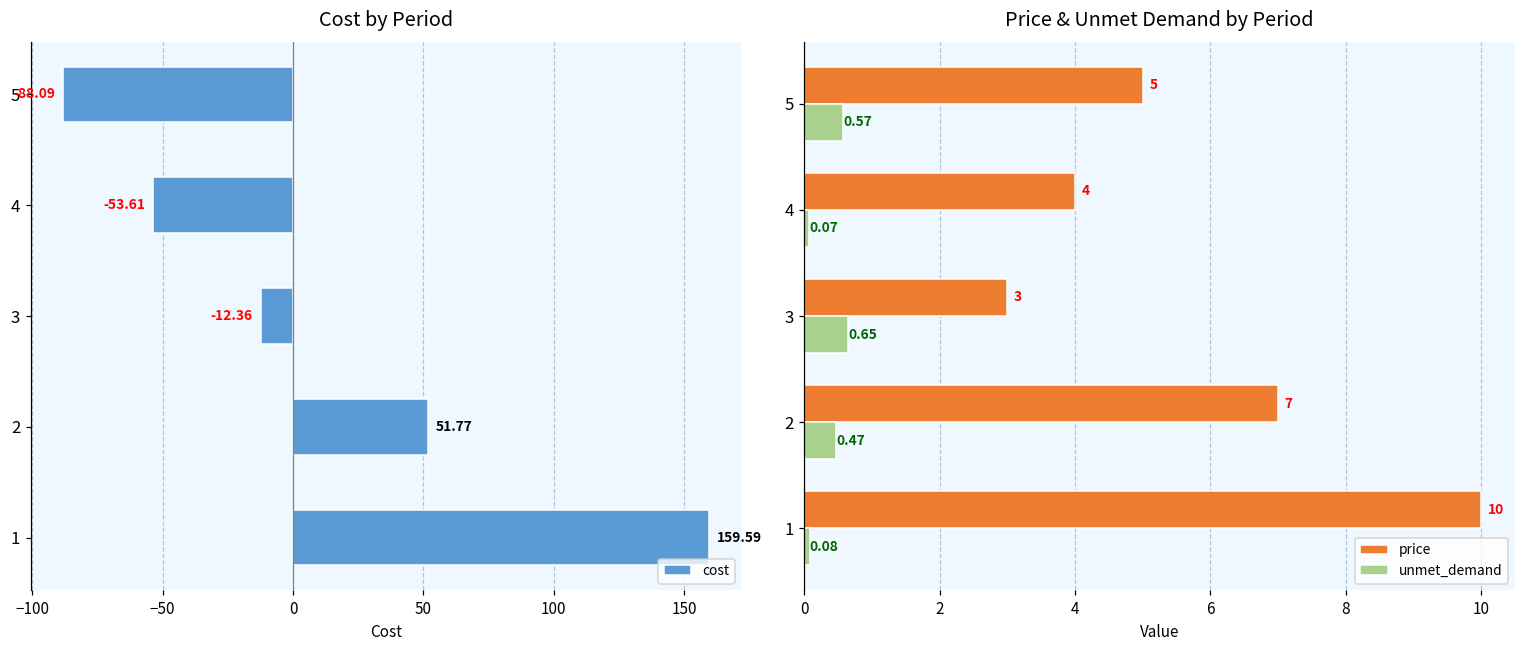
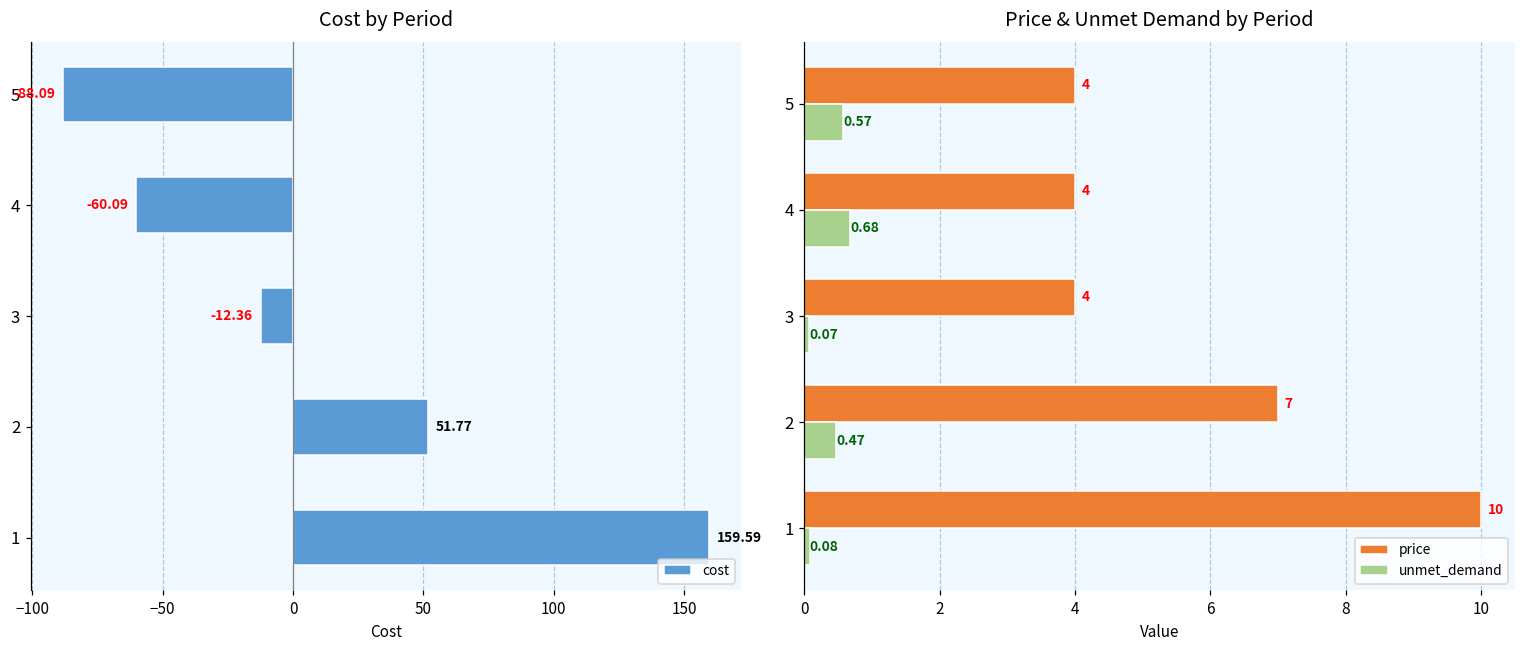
Cost by Period, 4: -53.61 -> -60.09
Price & Unmet Demand by Period, price, 5: 5 -> 4
Price & Unmet Demand by Period, unmet_demand, 4: 0.07 -> 0.68
Price & Unmet Demand by Period, price, 3: 3 -> 4
Price & Unmet Demand by Period, unmet_demand, 3: 0.65 -> 0.07
